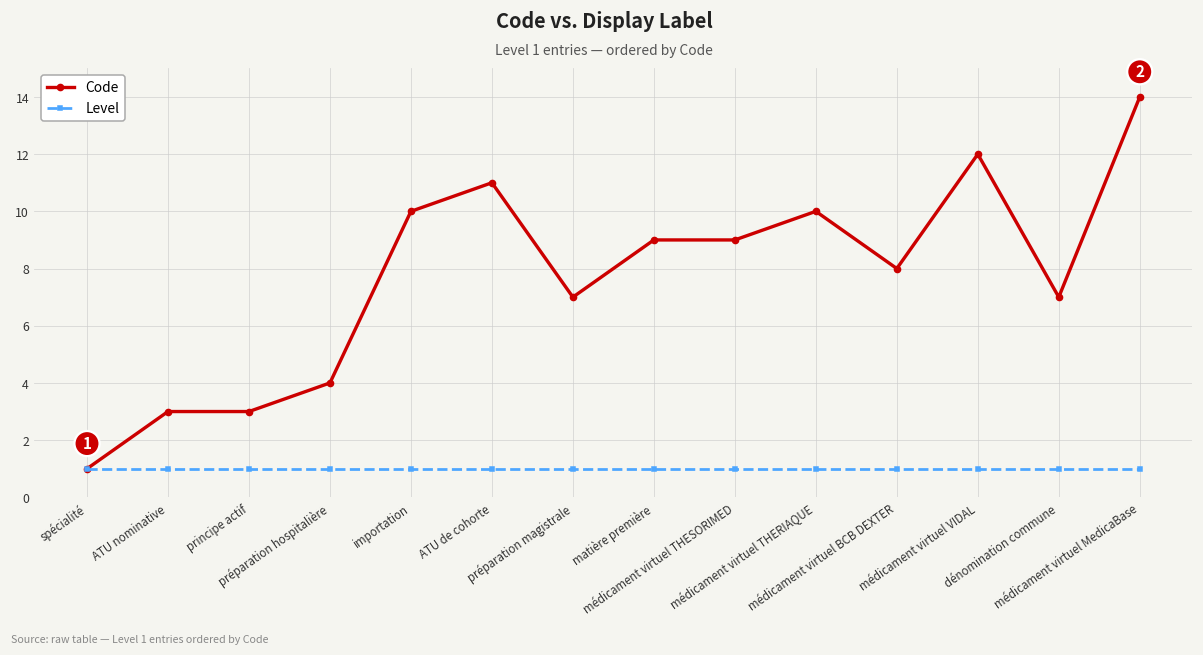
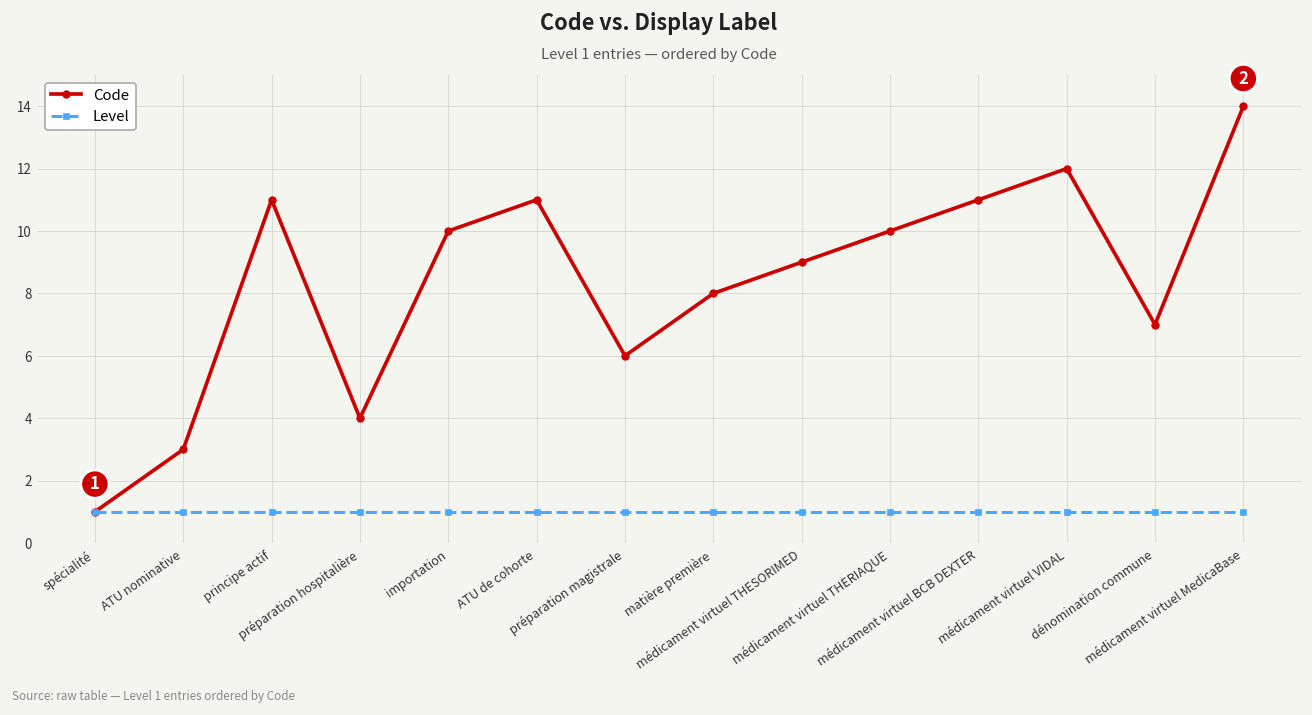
Code, principe actif: 3 -> 11
Code, préparation magistrale: 7 -> 6
Code, matière première: 9 -> 8
Code, médicament virtuel BCB DEXTER: 8 -> 11
